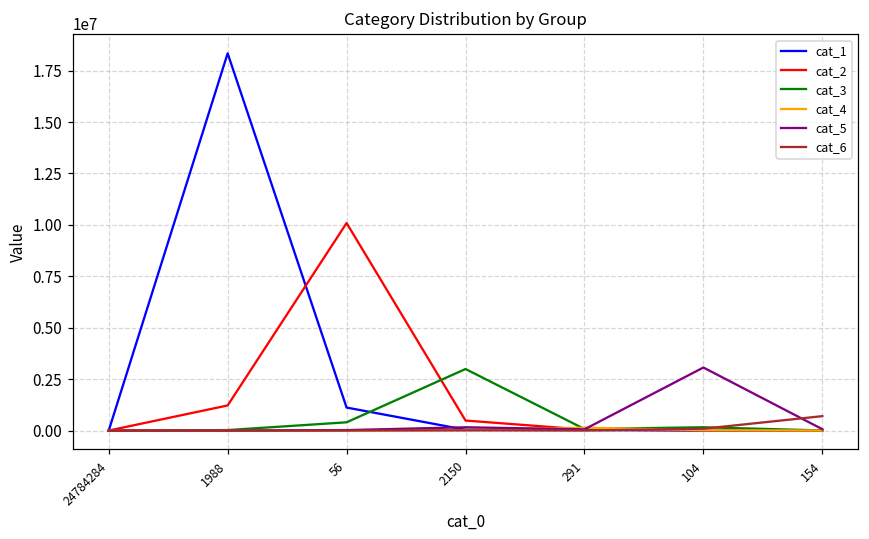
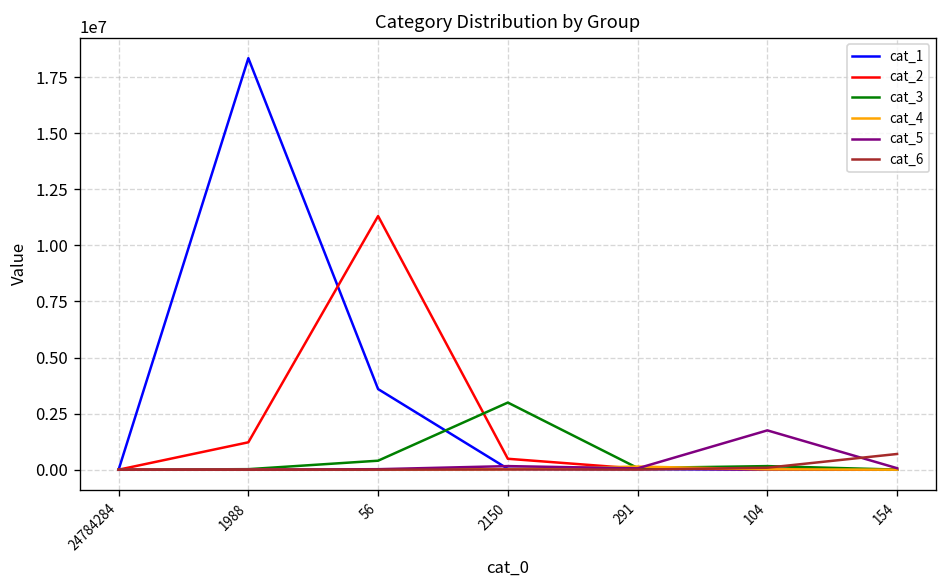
cat_1, 56: 1100000 -> 3600000
cat_2, 56: 10100000 -> 11300000
cat_5, 104: 3100000 -> 1800000
